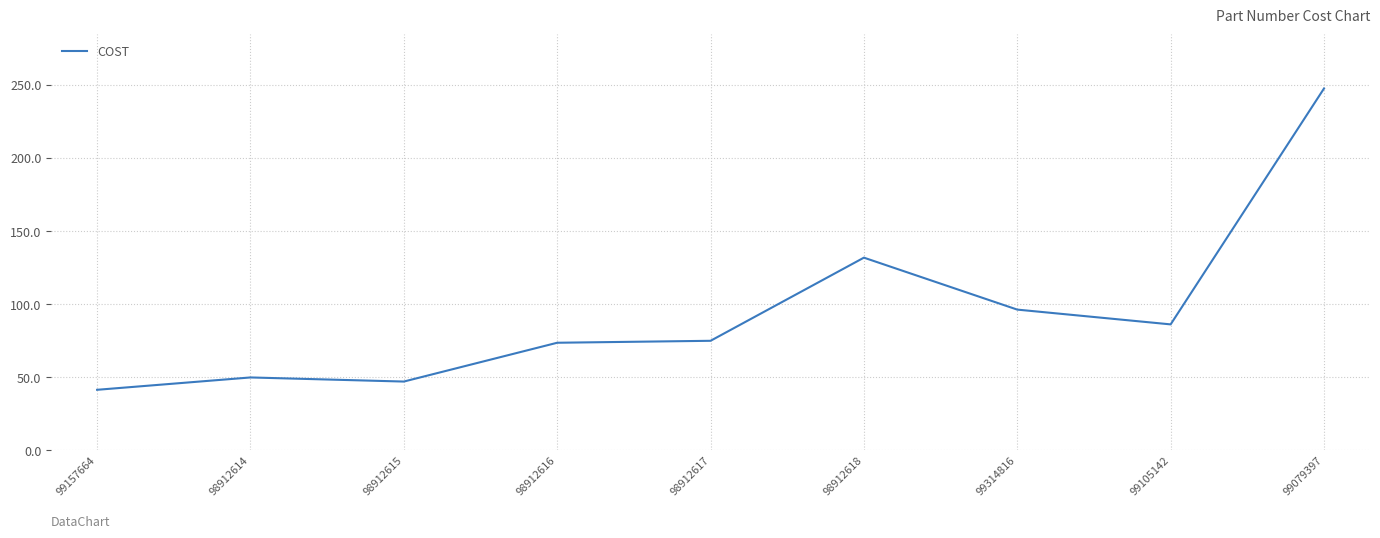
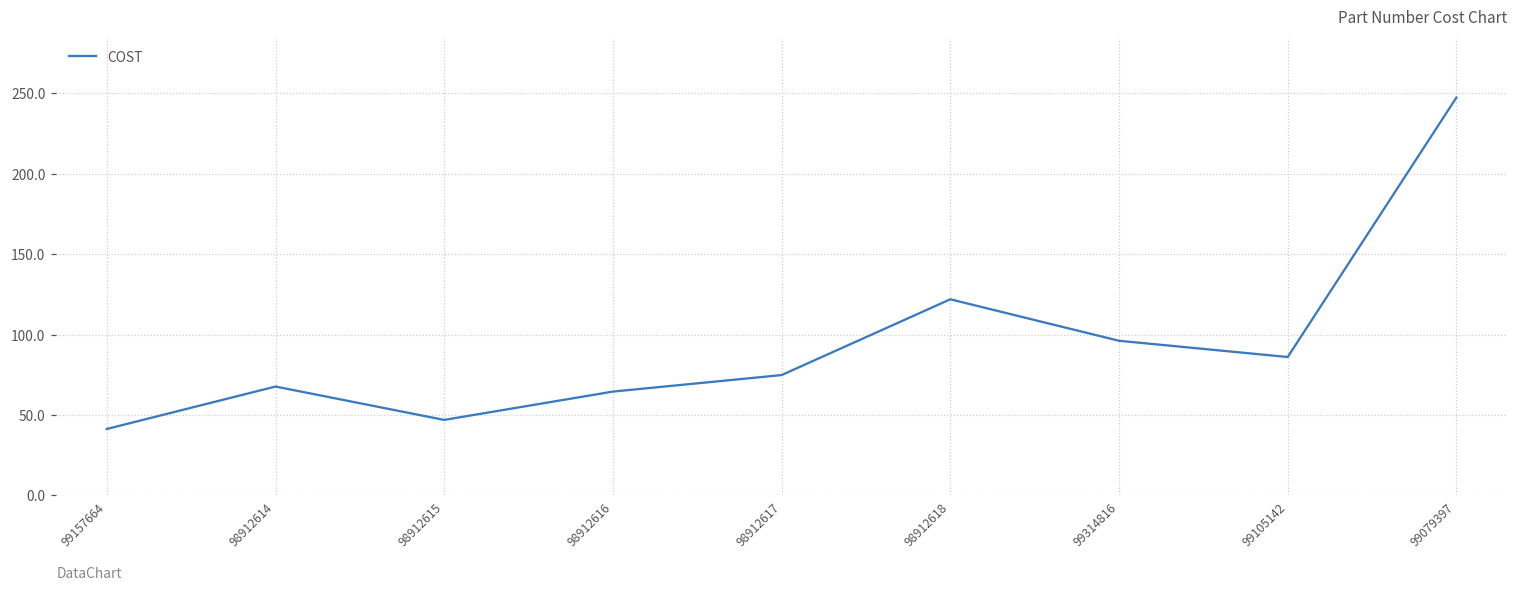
98912614: 50 -> 68
98912616: 73 -> 65
98912618: 132 -> 122
